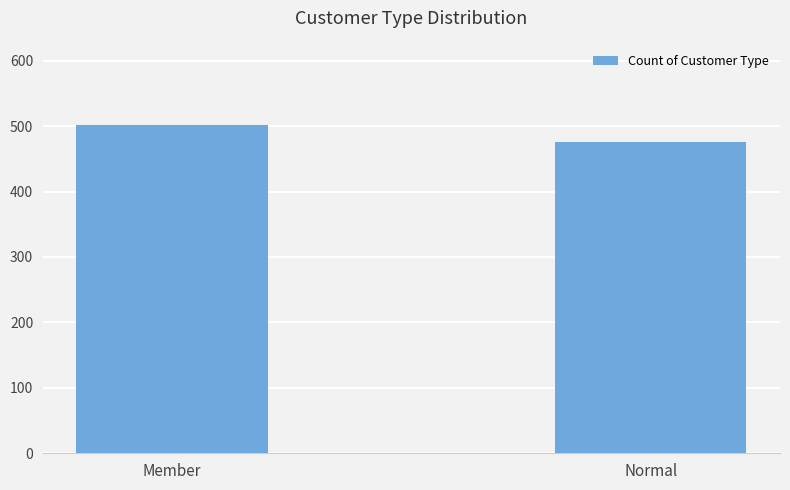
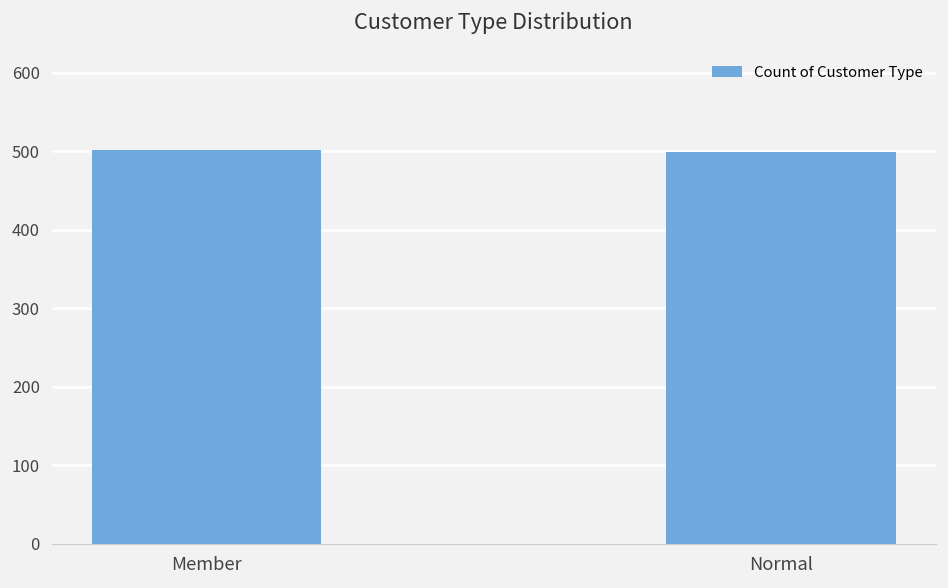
Normal: 480 -> 500
